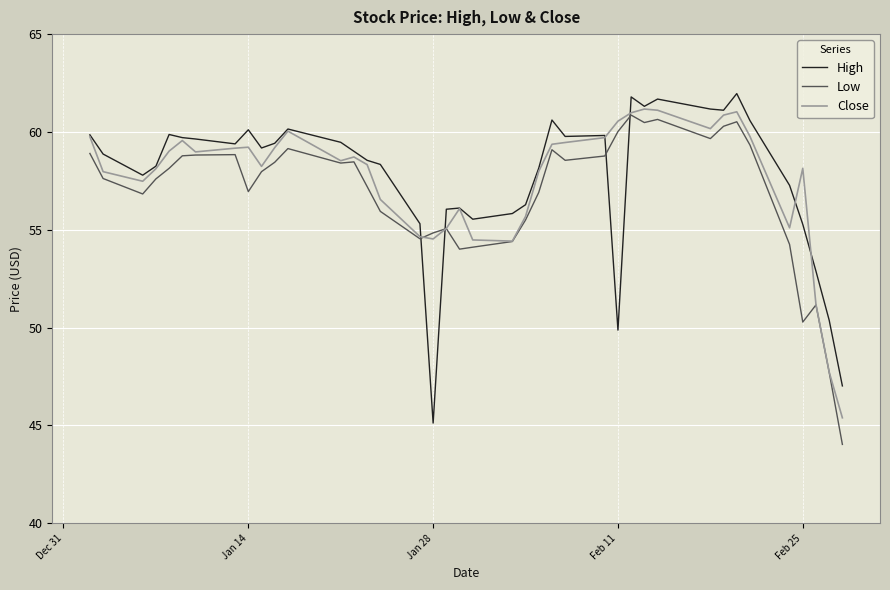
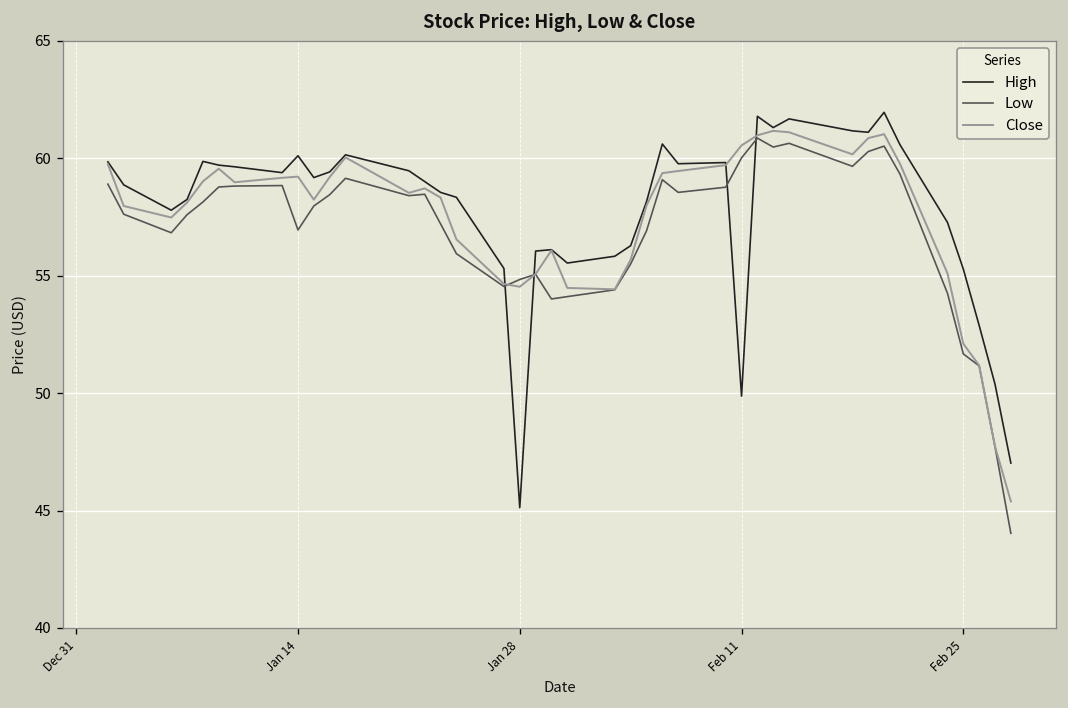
Low, Feb 25: 50.3 -> 51.7
Close, Feb 25: 58.1 -> 52.1
